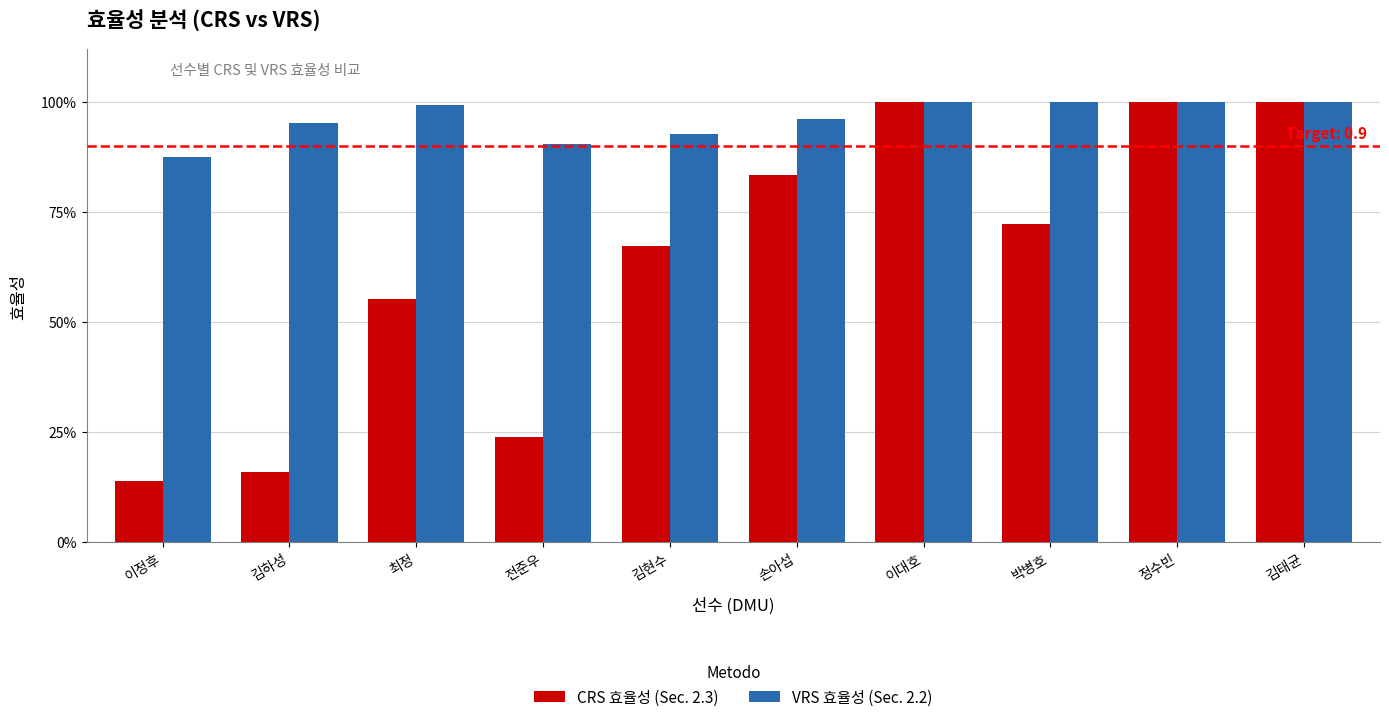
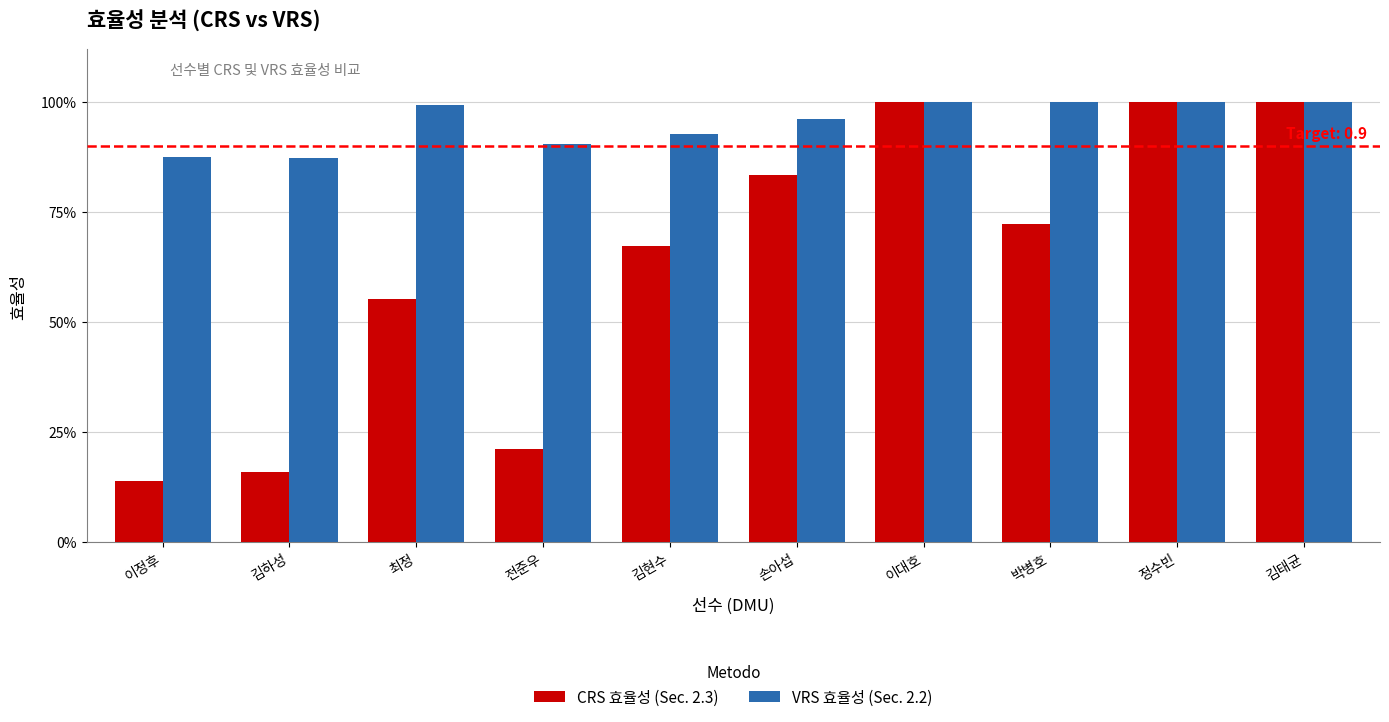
VRS 효율성 (Sec. 2.2), 김하성: 95% -> 87%
CRS 효율성 (Sec. 2.3), 전준우: 24% -> 21%
